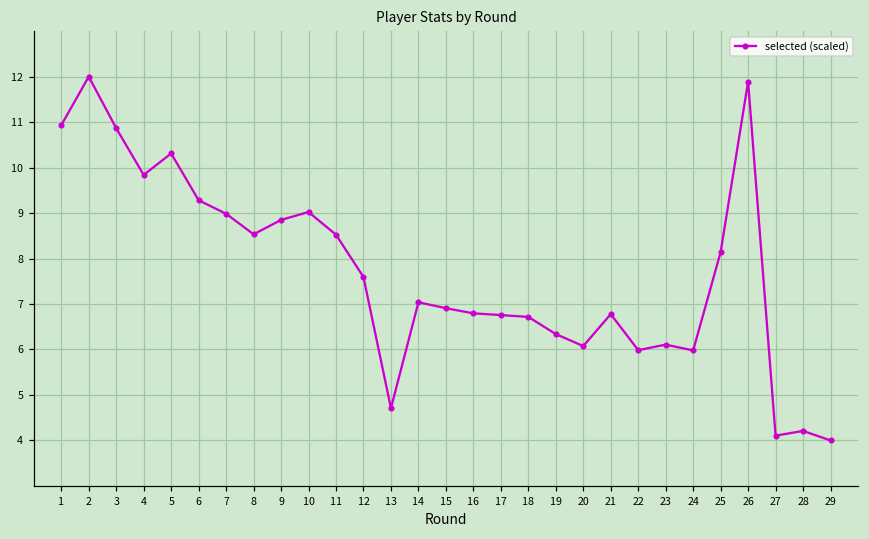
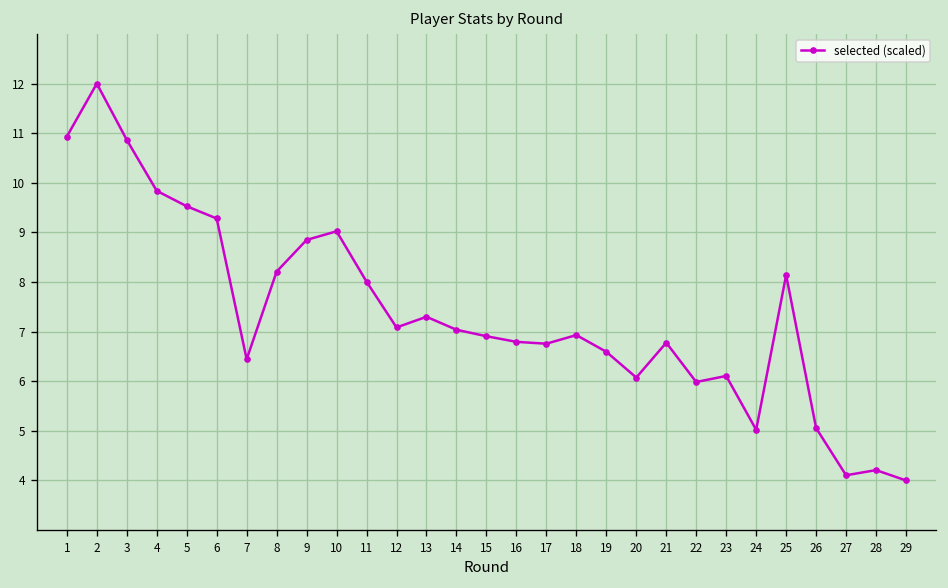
5: 10.3 -> 9.5
7: 9.0 -> 6.4
8: 8.5 -> 8.2
11: 8.5 -> 8.0
12: 7.6 -> 7.1
13: 4.7 -> 7.3
18: 6.7 -> 6.9
19: 6.3 -> 6.6
24: 6.0 -> 5.0
26: 11.9 -> 5.1
